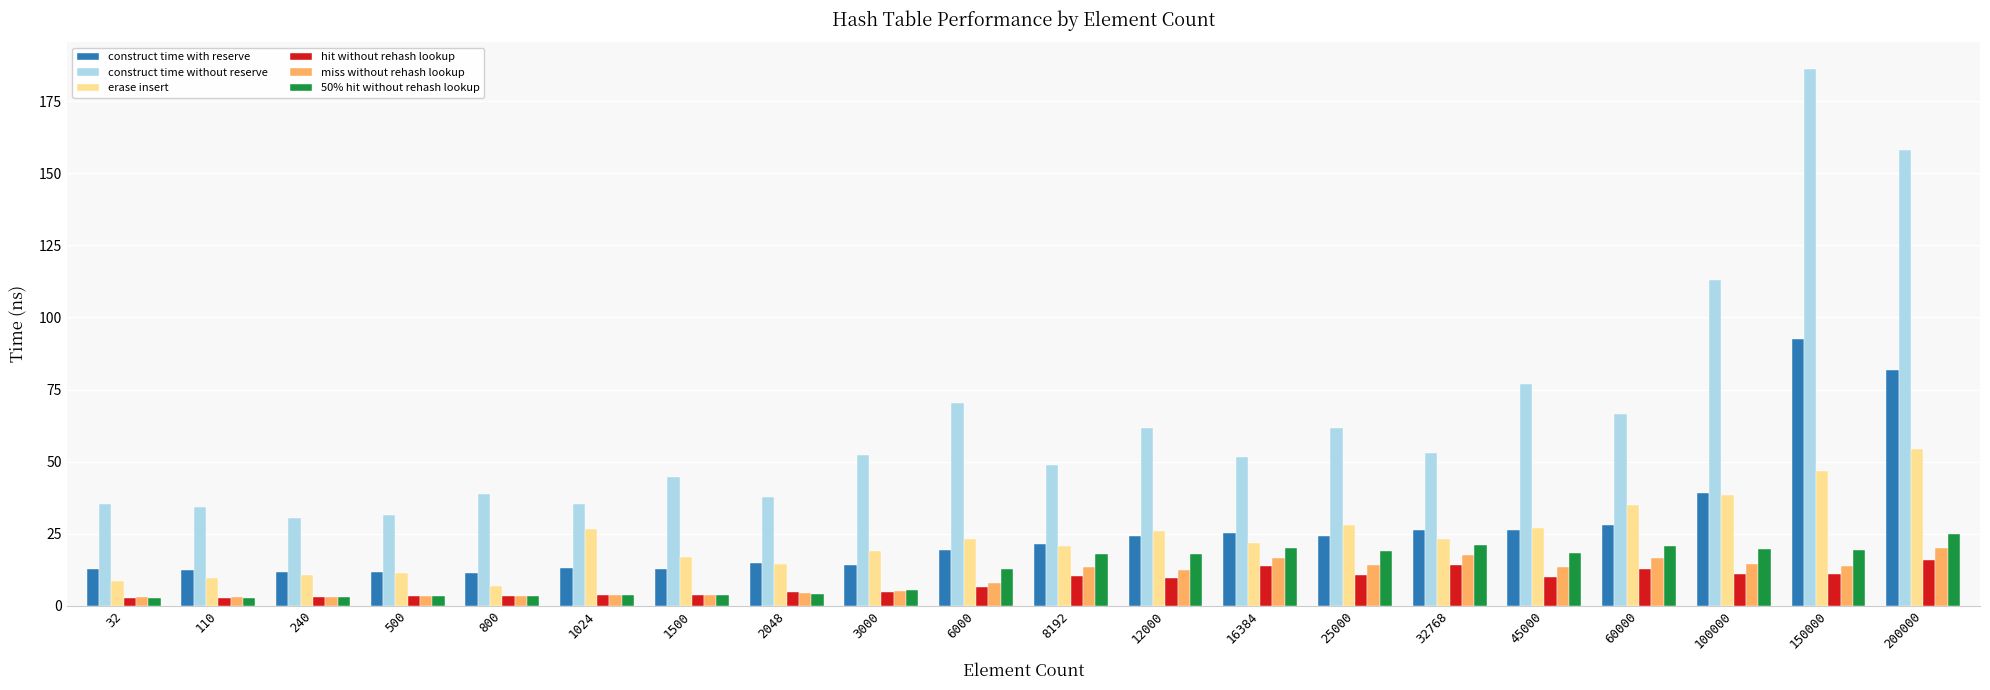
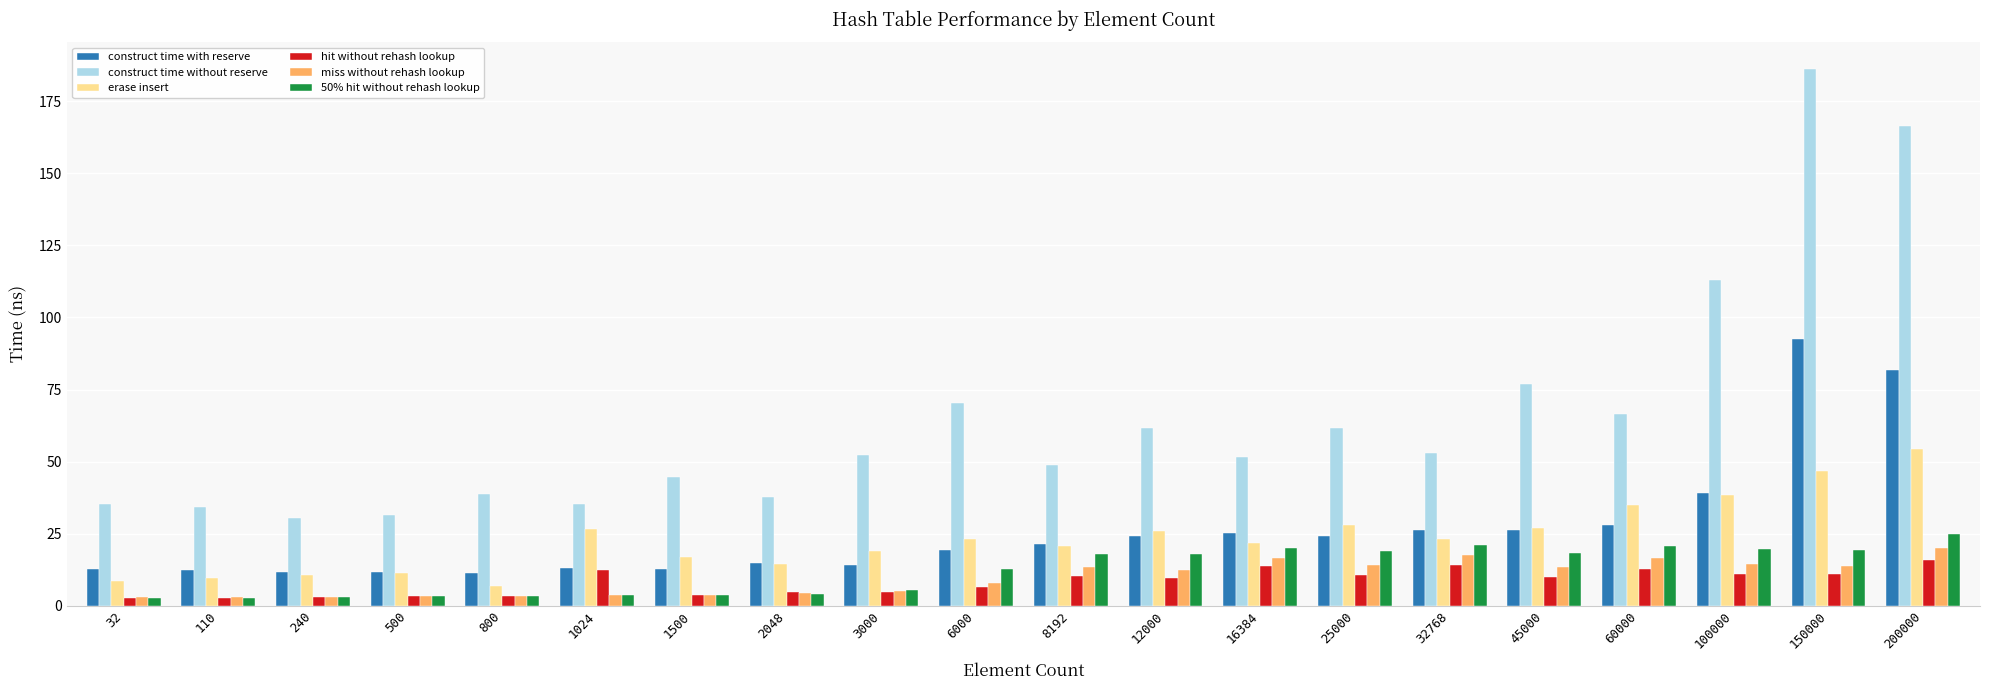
hit without rehash lookup, 1024: 4 -> 12
construct time without reserve, 200000: 158 -> 167
